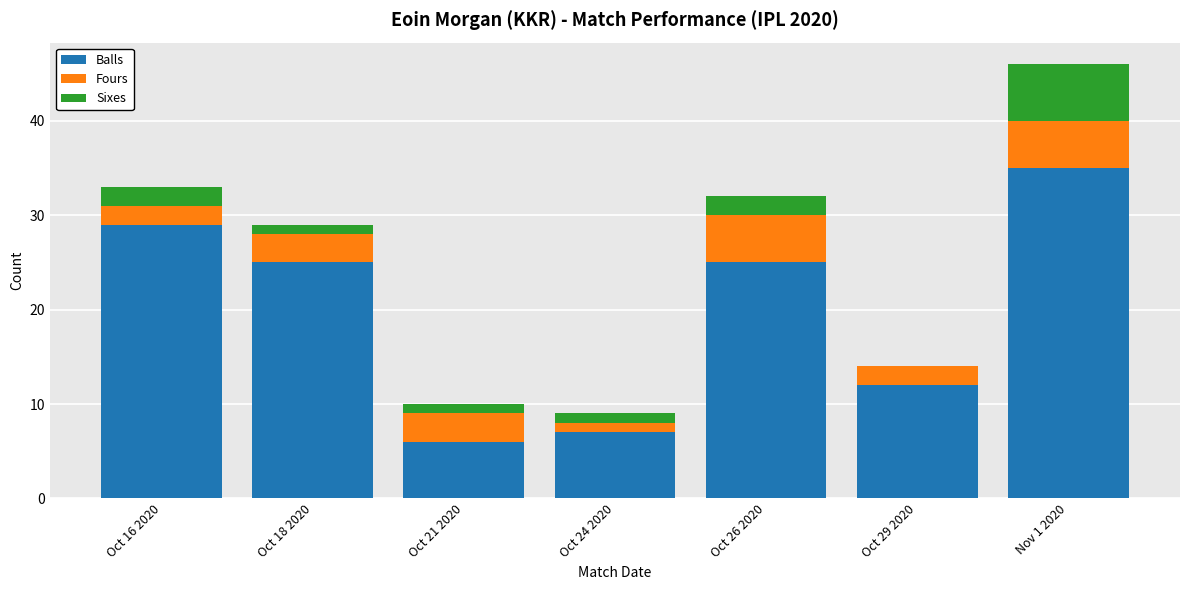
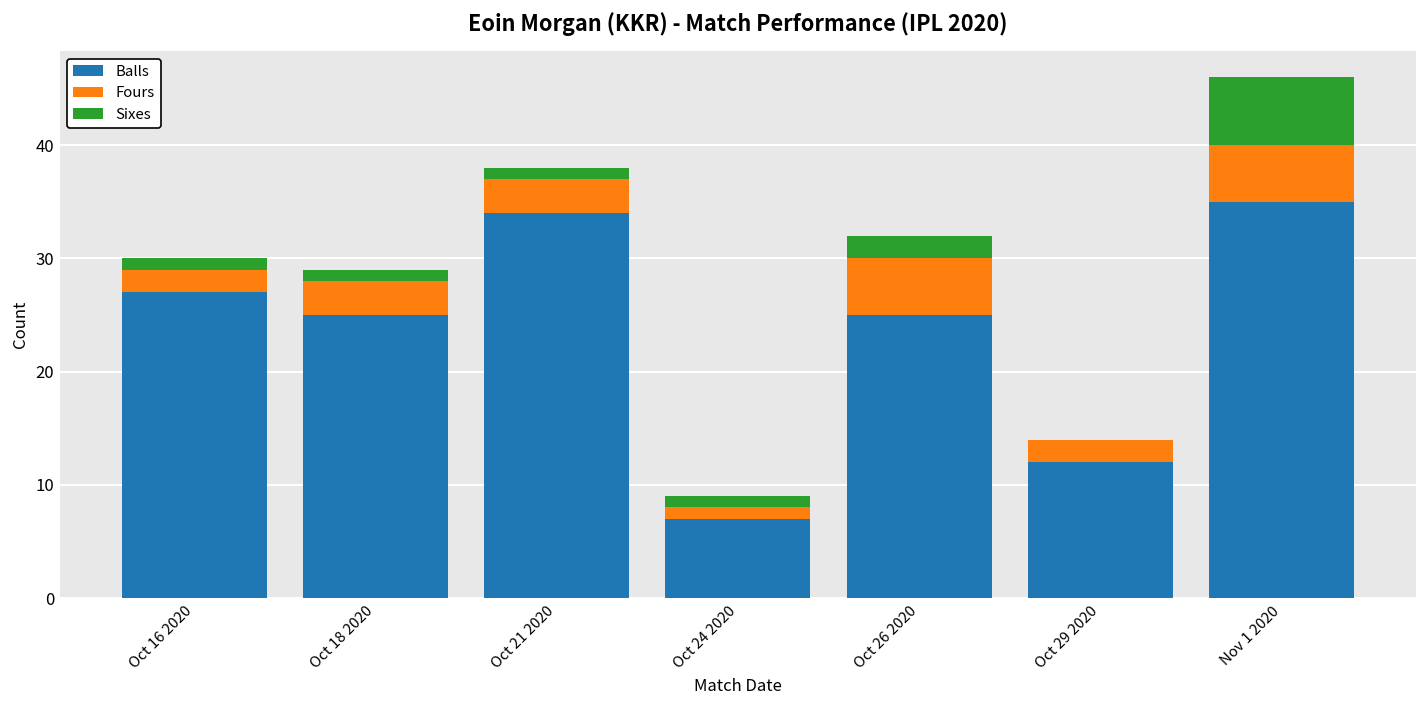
Balls, Oct 16 2020: 29 -> 27
Sixes, Oct 16 2020: 2 -> 1
Balls, Oct 21 2020: 6 -> 34
